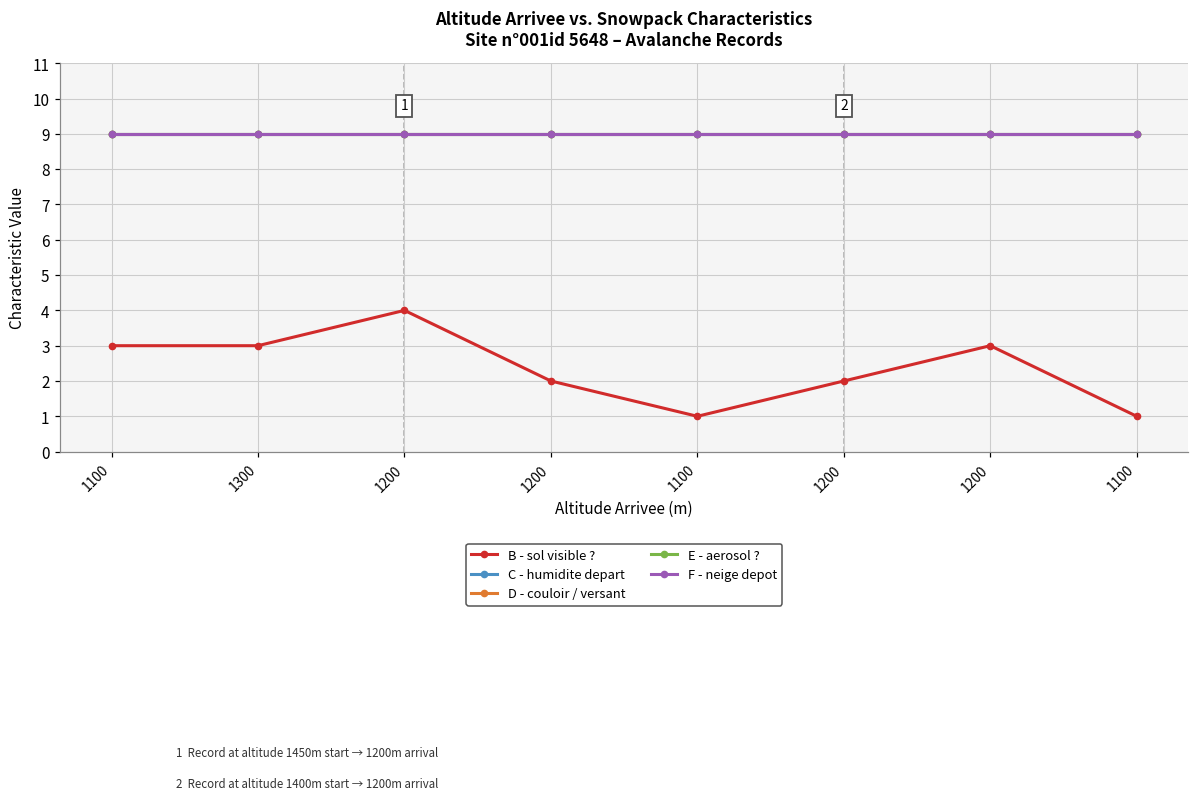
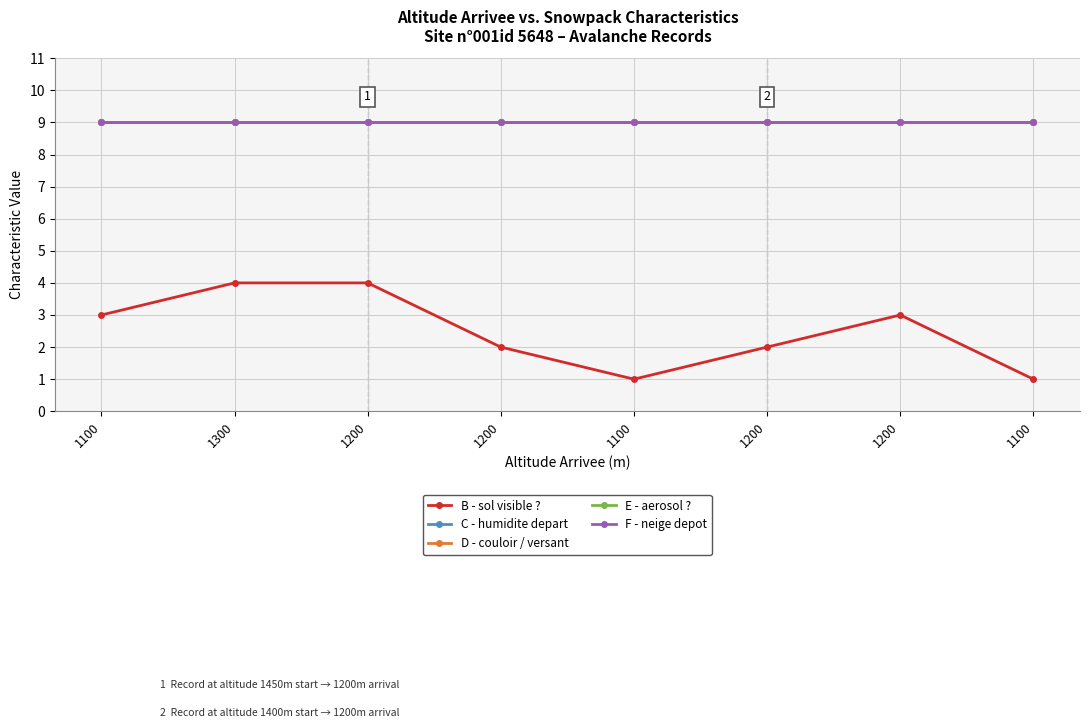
B - sol visible ?, 1300: 3 -> 4
